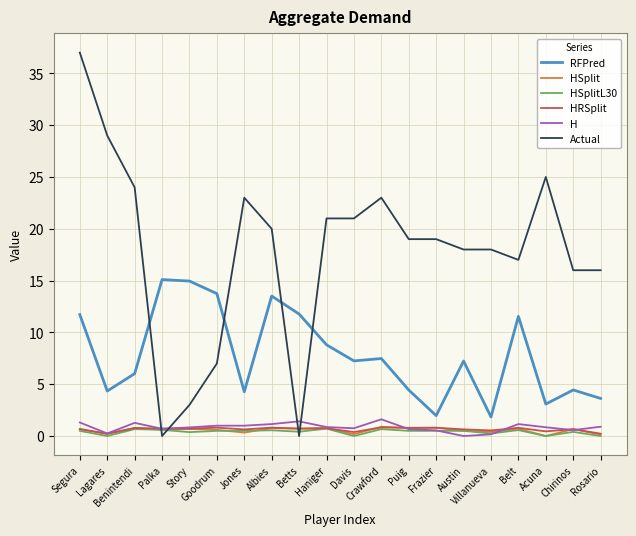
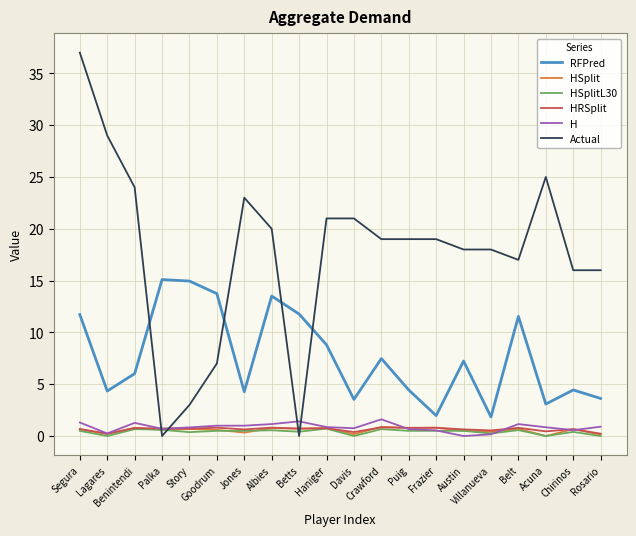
RFPred, Davis: 7.3 -> 3.5
Actual, Crawford: 23 -> 19
